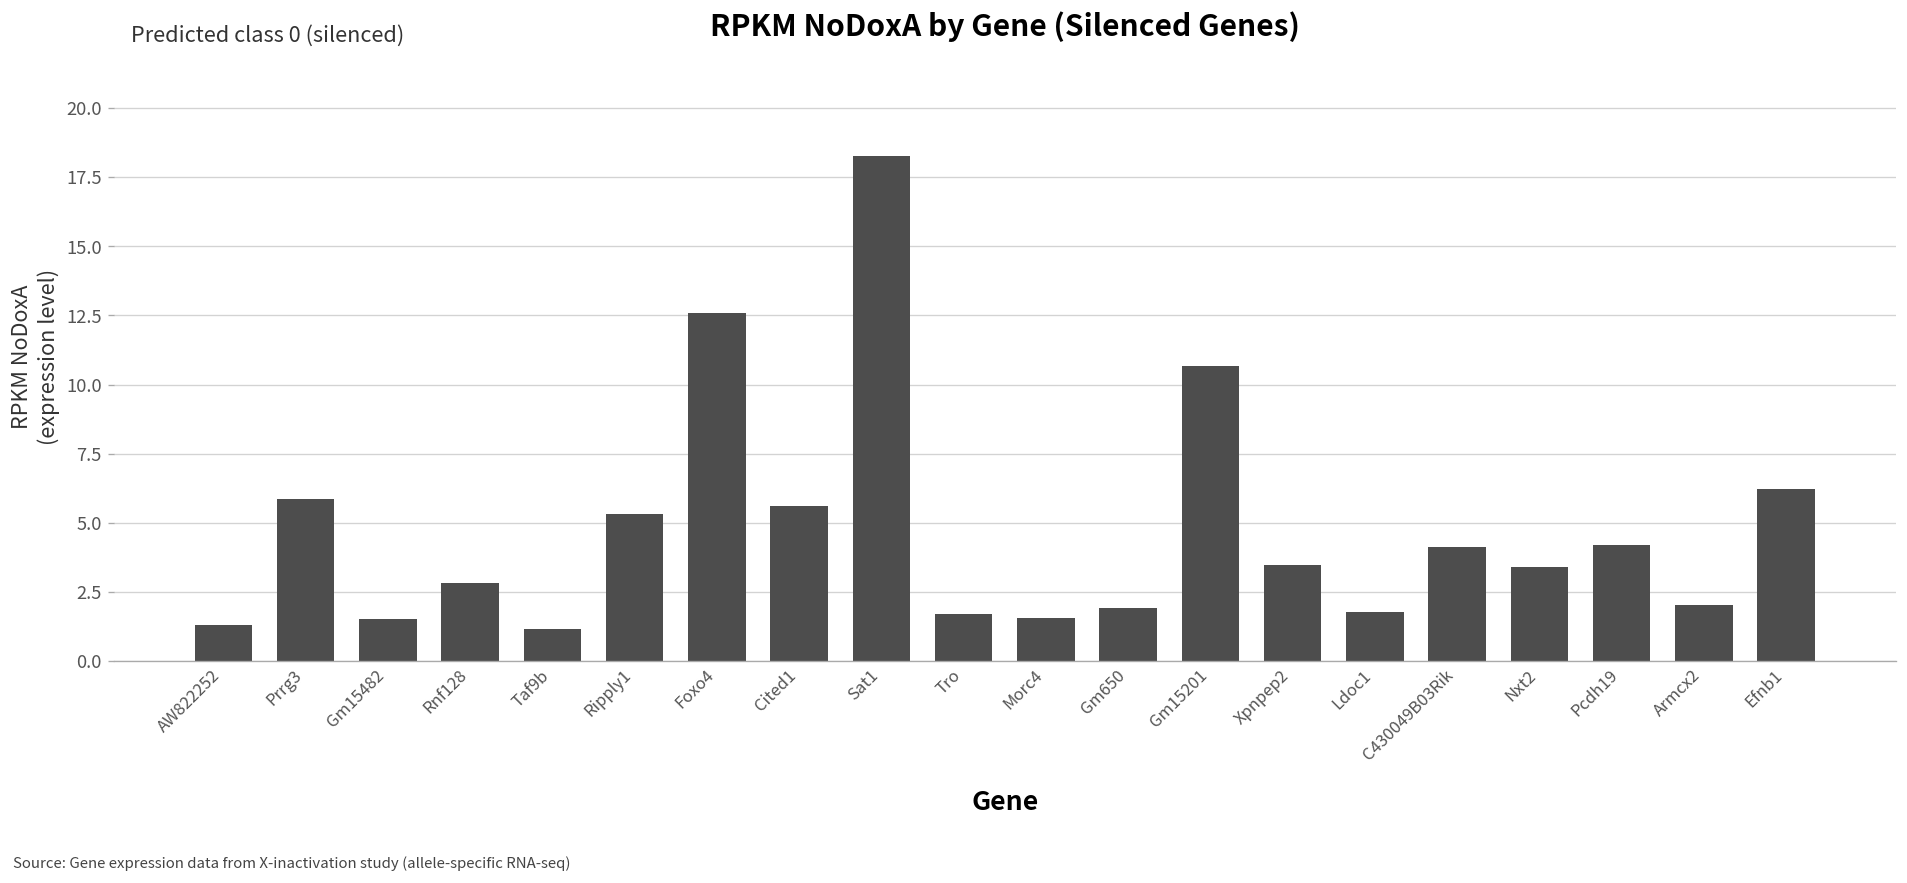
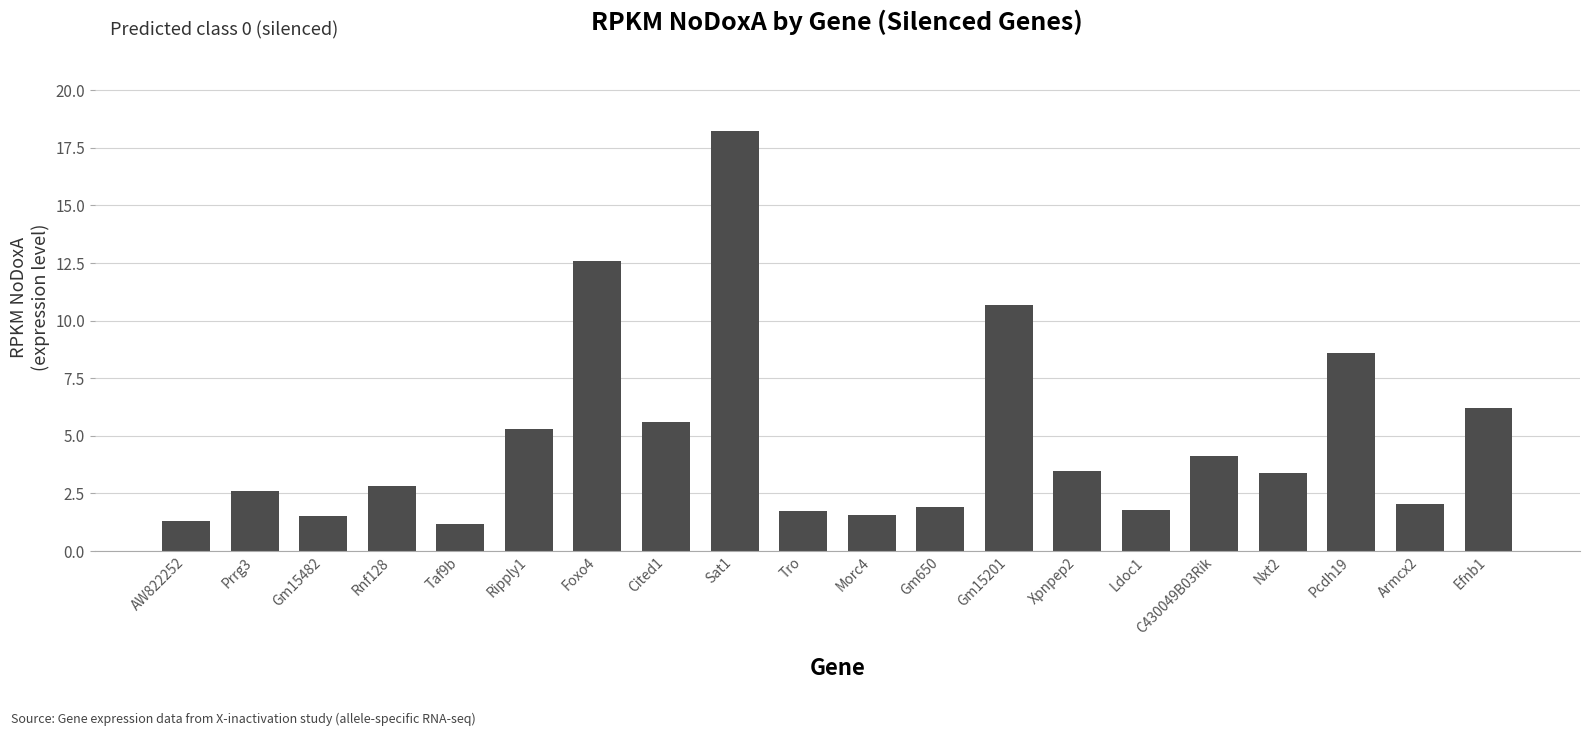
Prrg3: 5.9 -> 2.6
Pcdh19: 4.2 -> 8.6
